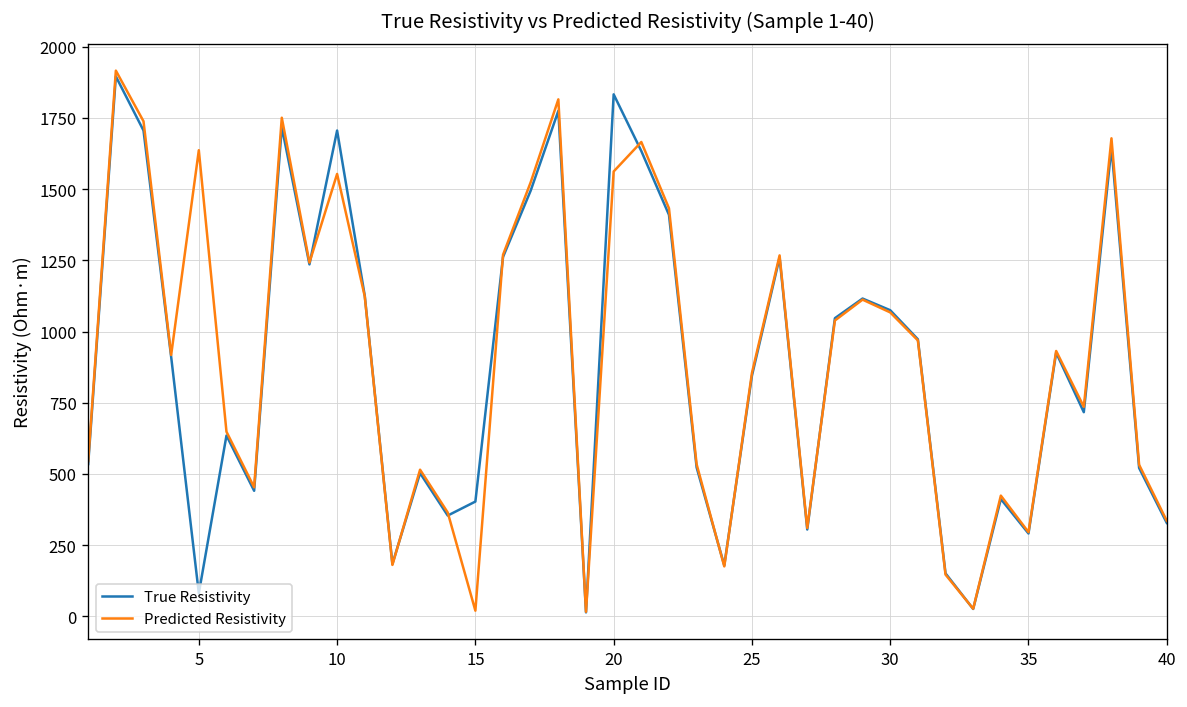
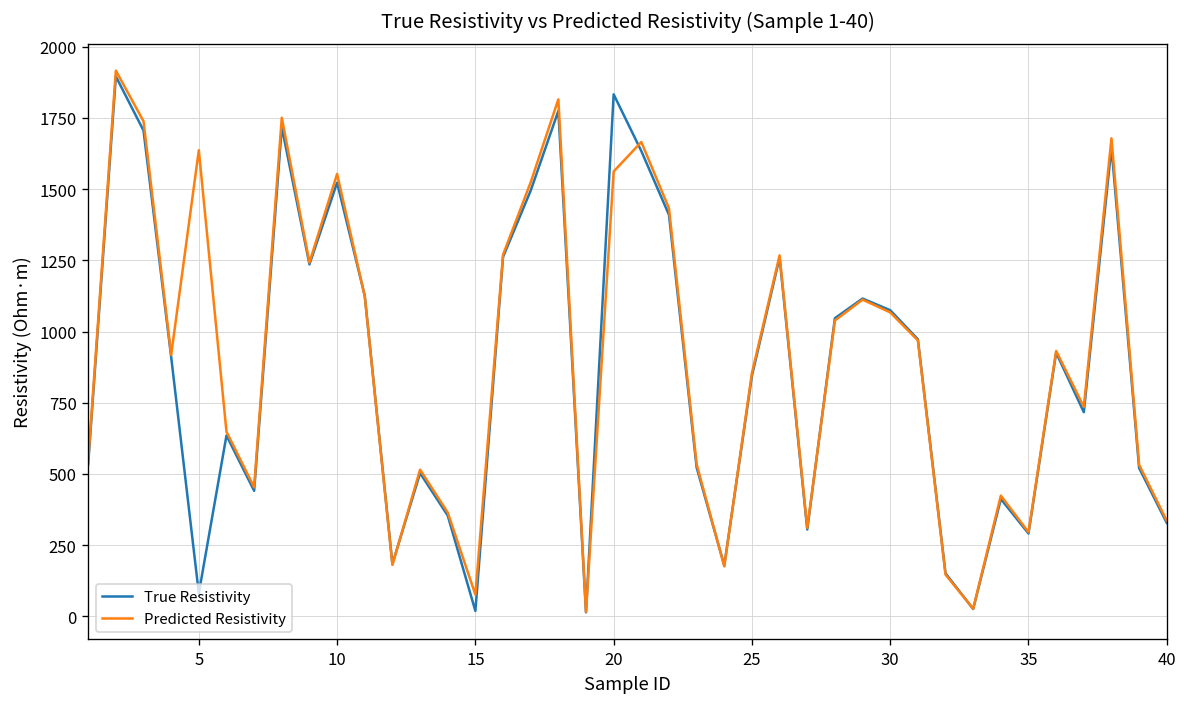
True Resistivity, 10: 1710 -> 1520
True Resistivity, 15: 400 -> 20
Predicted Resistivity, 15: 20 -> 80
